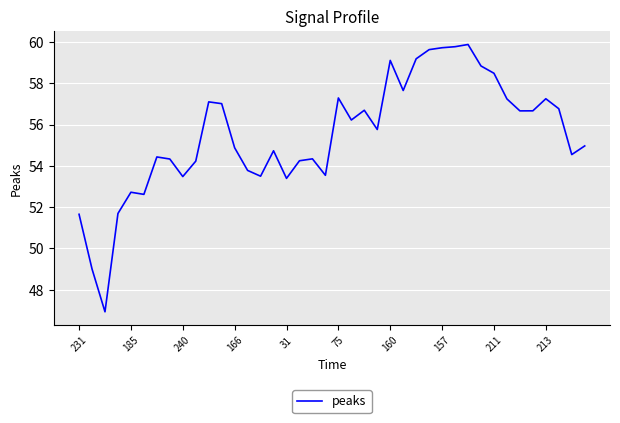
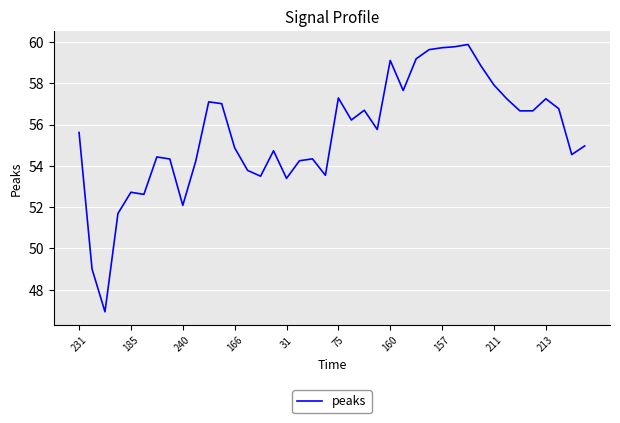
231: 51.7 -> 55.6
240: 53.5 -> 52.1
211: 58.5 -> 57.9
